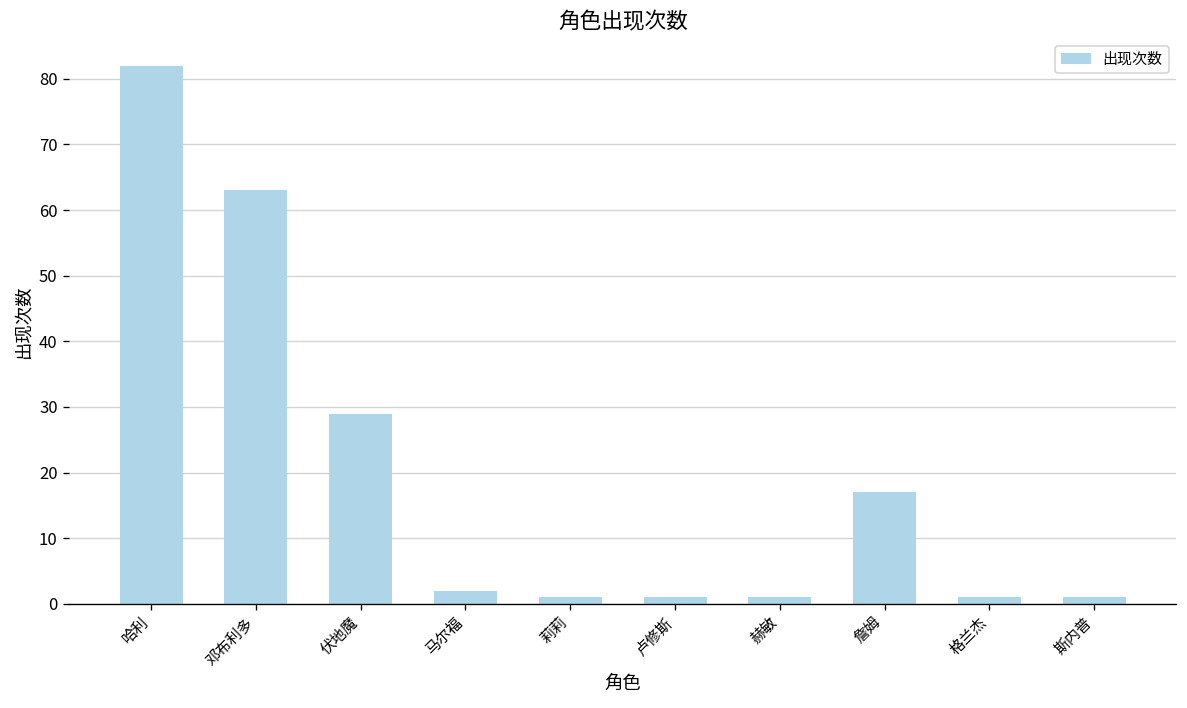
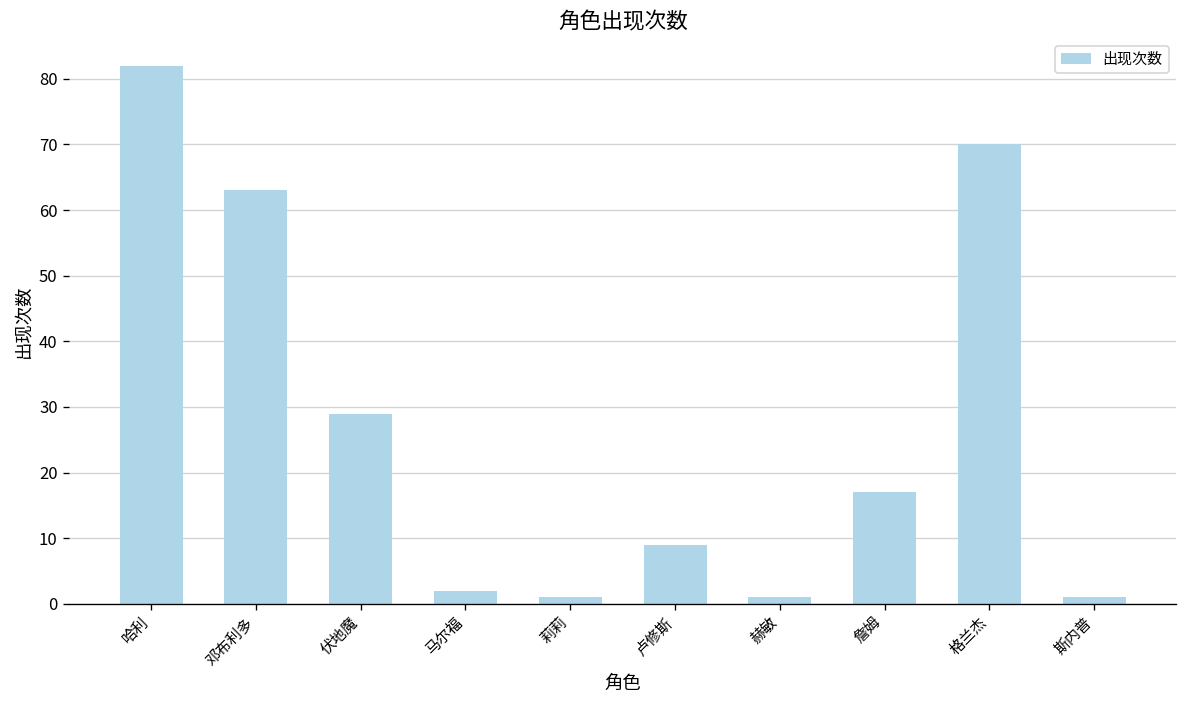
卢修斯: 1 -> 9
格兰杰: 1 -> 70
